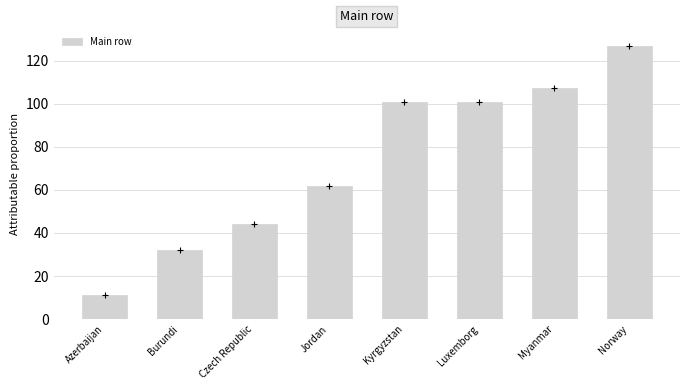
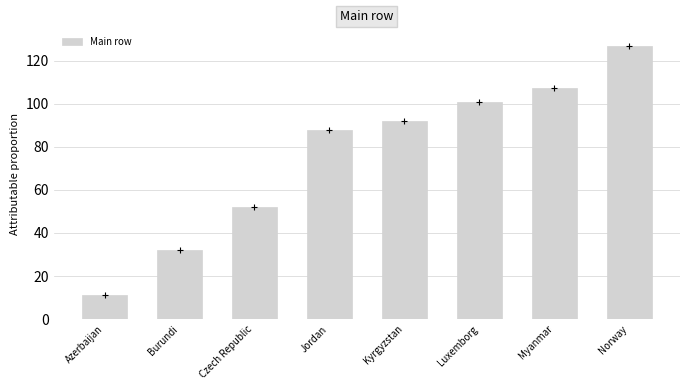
Main row, Czech Republic: 44 -> 52
Main row, Jordan: 62 -> 88
Main row, Kyrgyzstan: 101 -> 92
